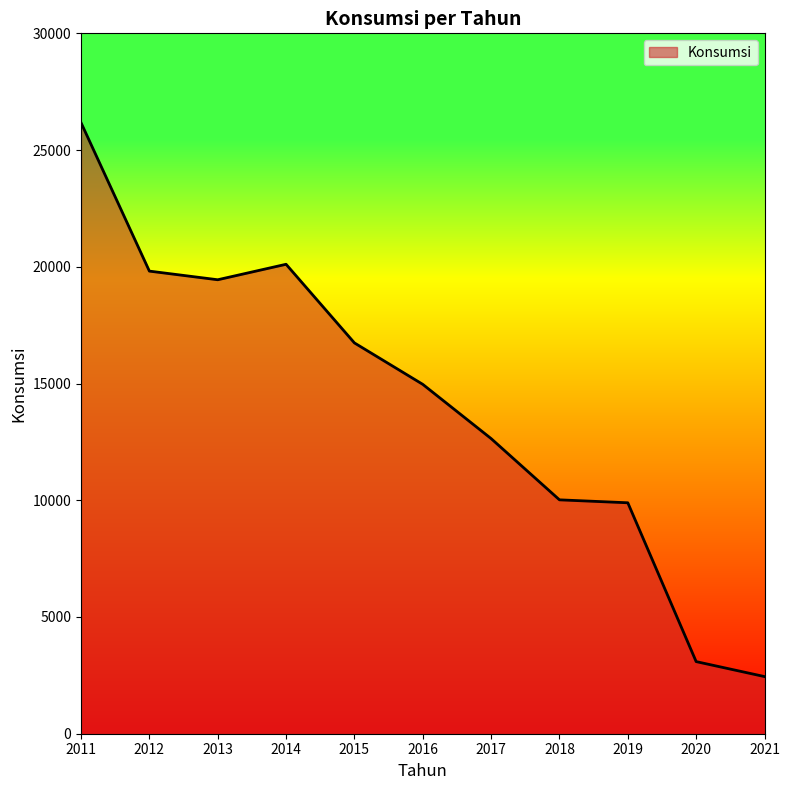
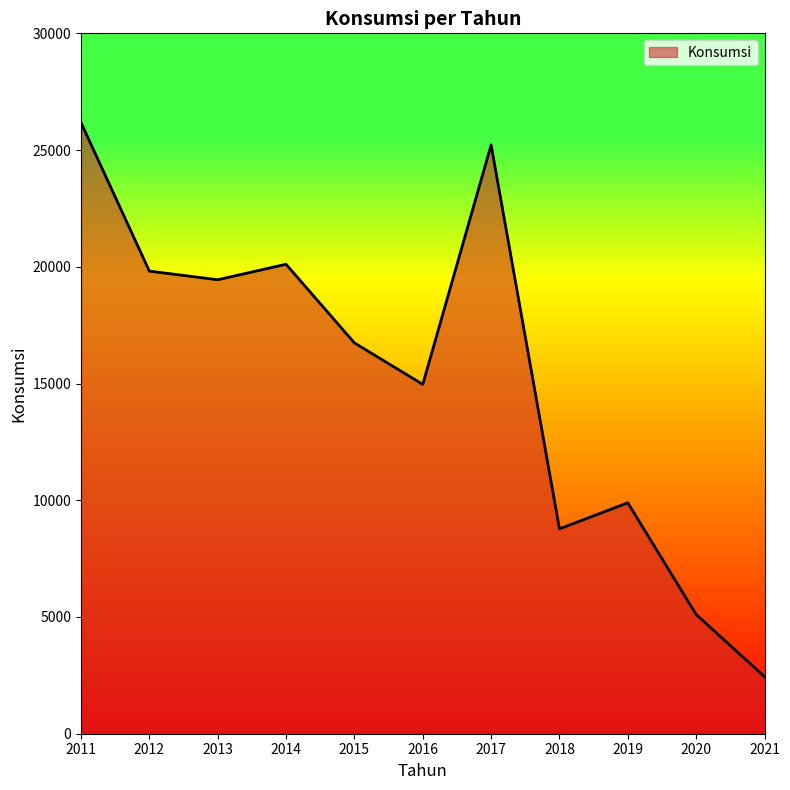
2017: 12600 -> 25200
2018: 10000 -> 8800
2020: 3100 -> 5100
